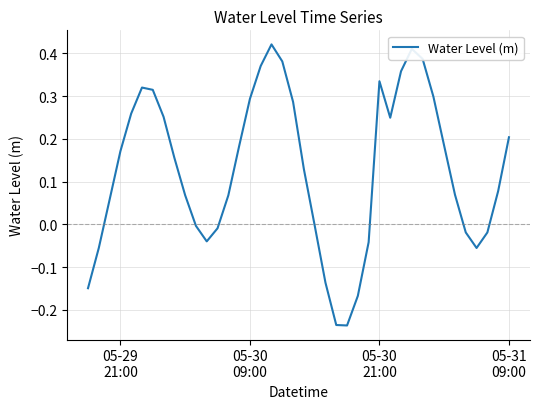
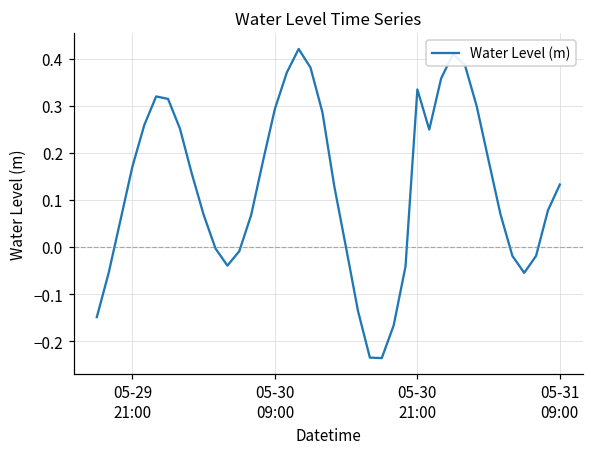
05-31 09:00: 0.20 -> 0.13
